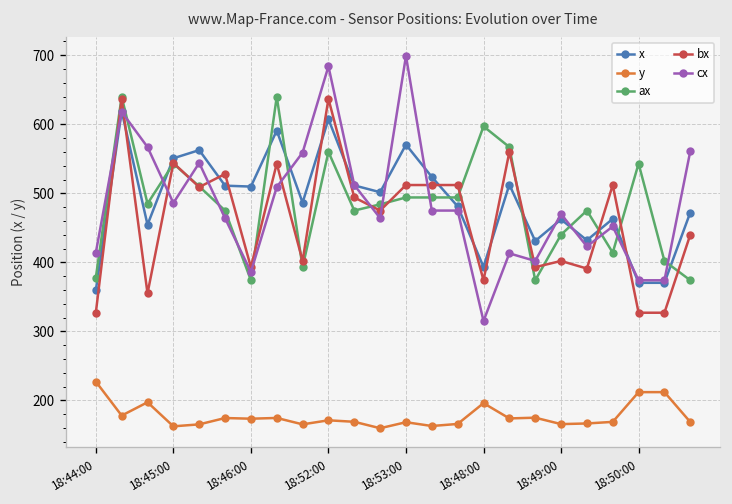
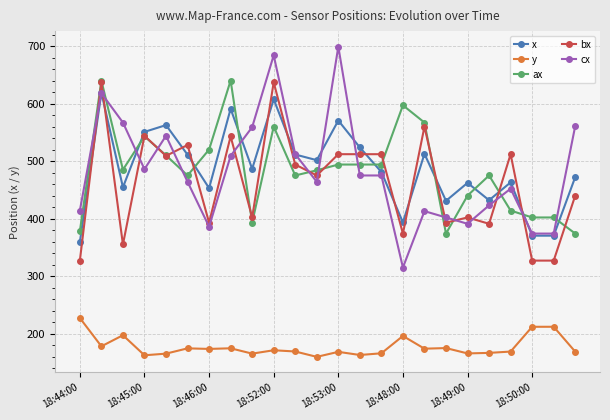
x, 18:46:00: 510 -> 450
ax, 18:46:00: 370 -> 520
cx, 18:49:00: 470 -> 390
ax, 18:50:00: 540 -> 400
